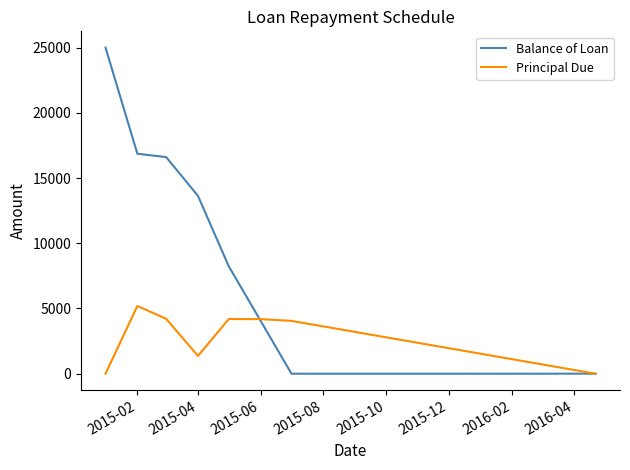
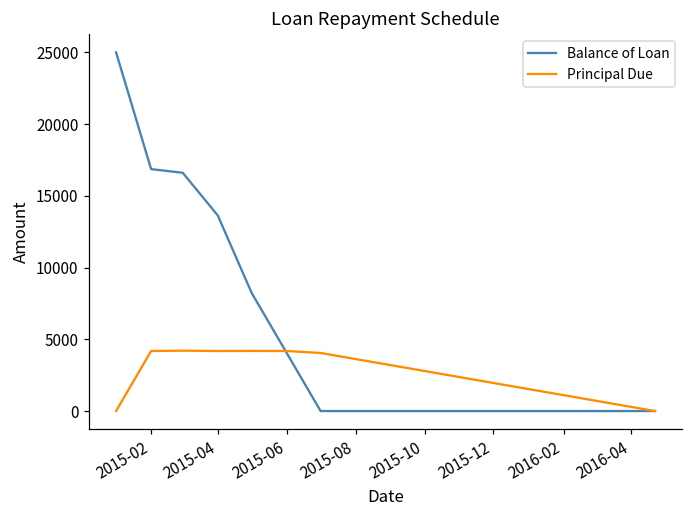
Principal Due, 2015-02: 5200 -> 4200
Principal Due, 2015-04: 1400 -> 4200
